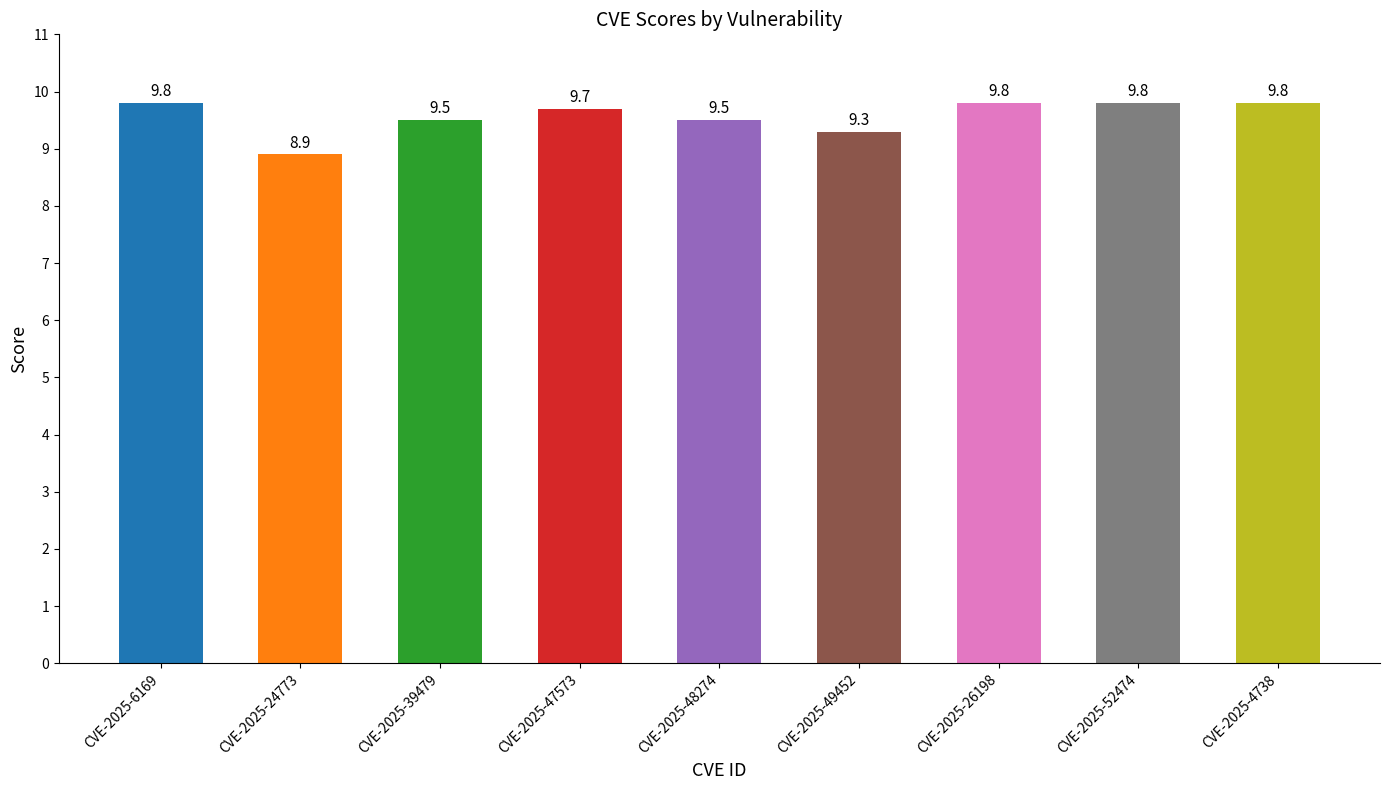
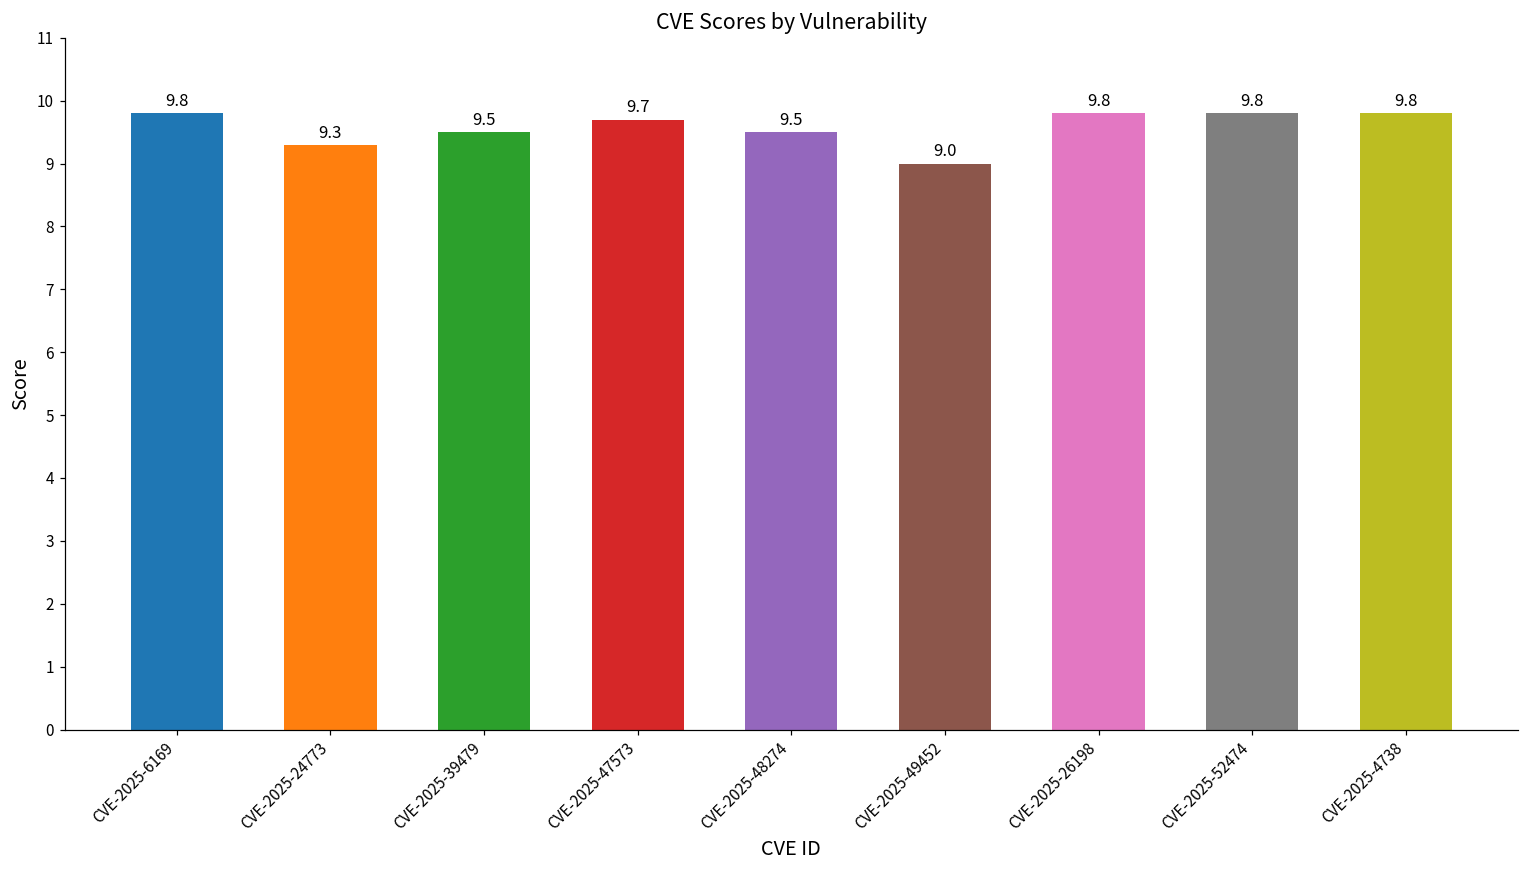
CVE-2025-24773: 8.9 -> 9.3
CVE-2025-49452: 9.3 -> 9.0
